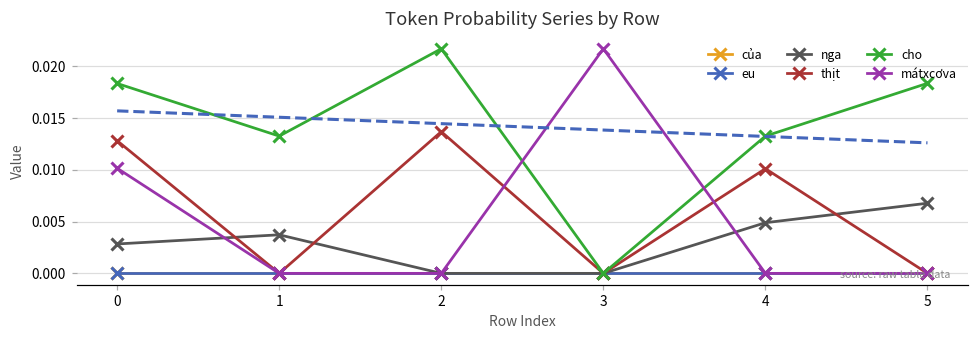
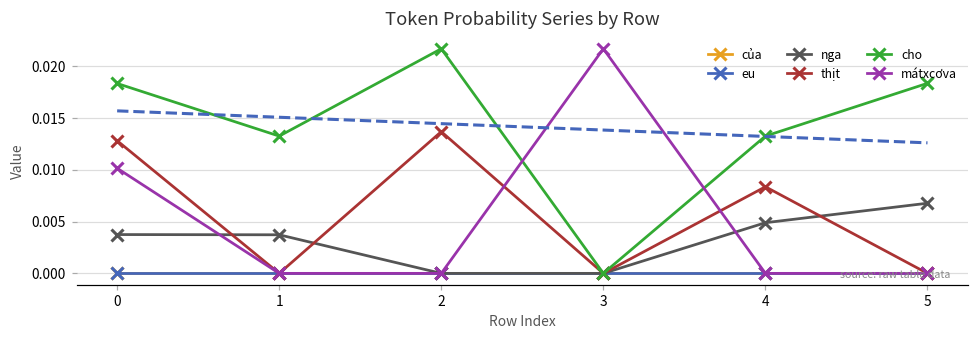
nga, 0: 0.003 -> 0.004
thịt, 4: 0.010 -> 0.008
